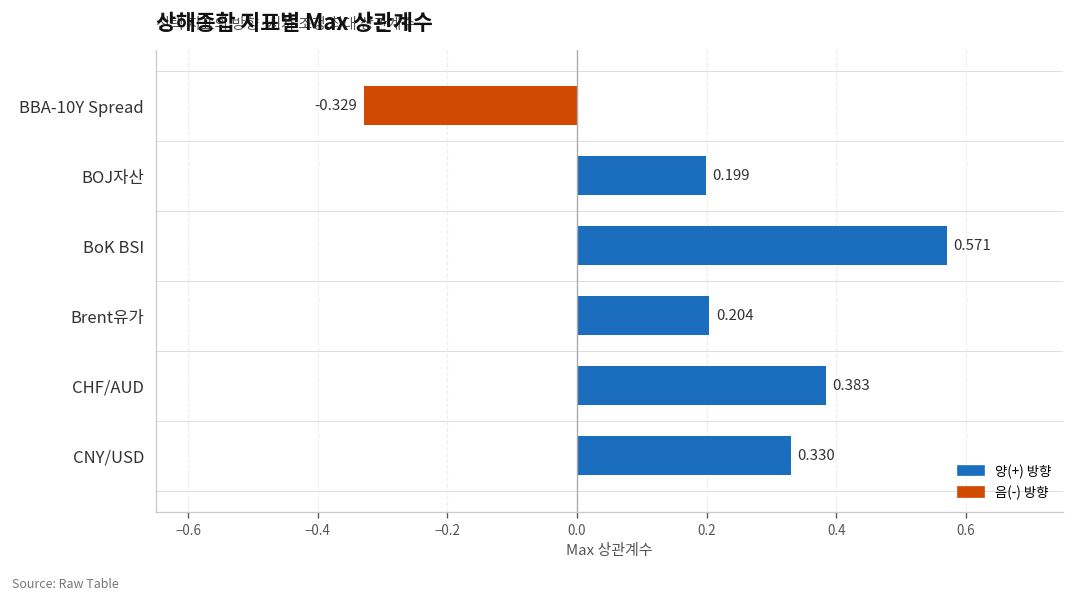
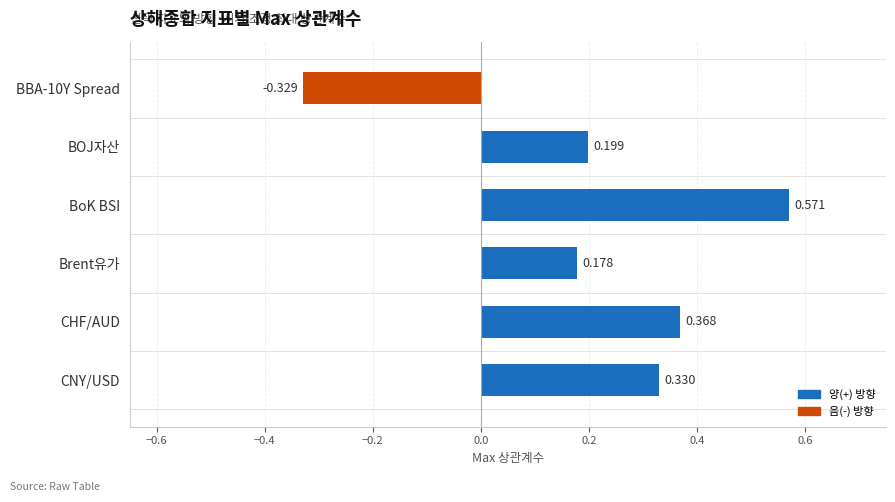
Brent유가: 0.204 -> 0.178
CHF/AUD: 0.383 -> 0.368
